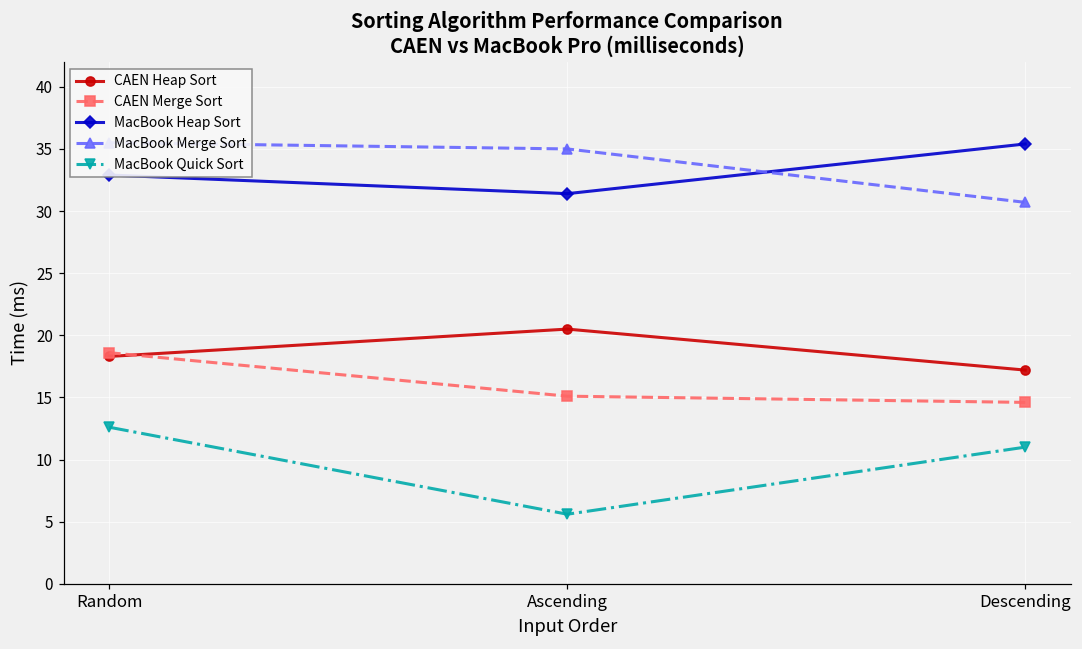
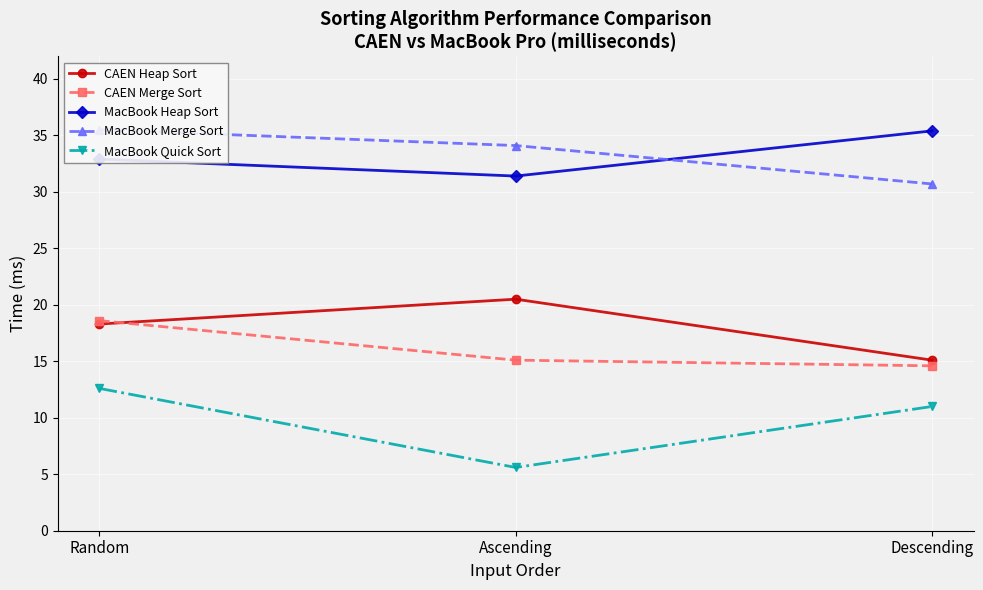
MacBook Merge Sort, Ascending: 35.0 -> 34.1
CAEN Heap Sort, Descending: 17.2 -> 15.1
